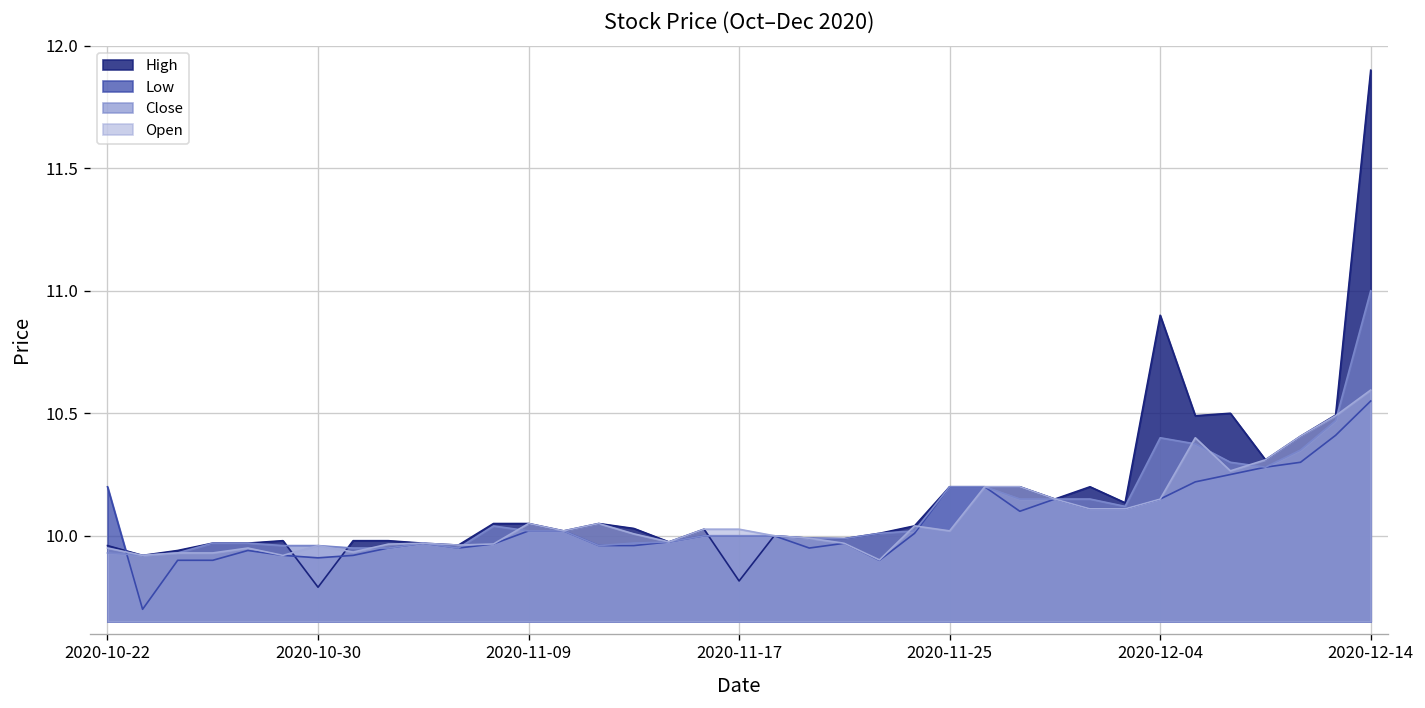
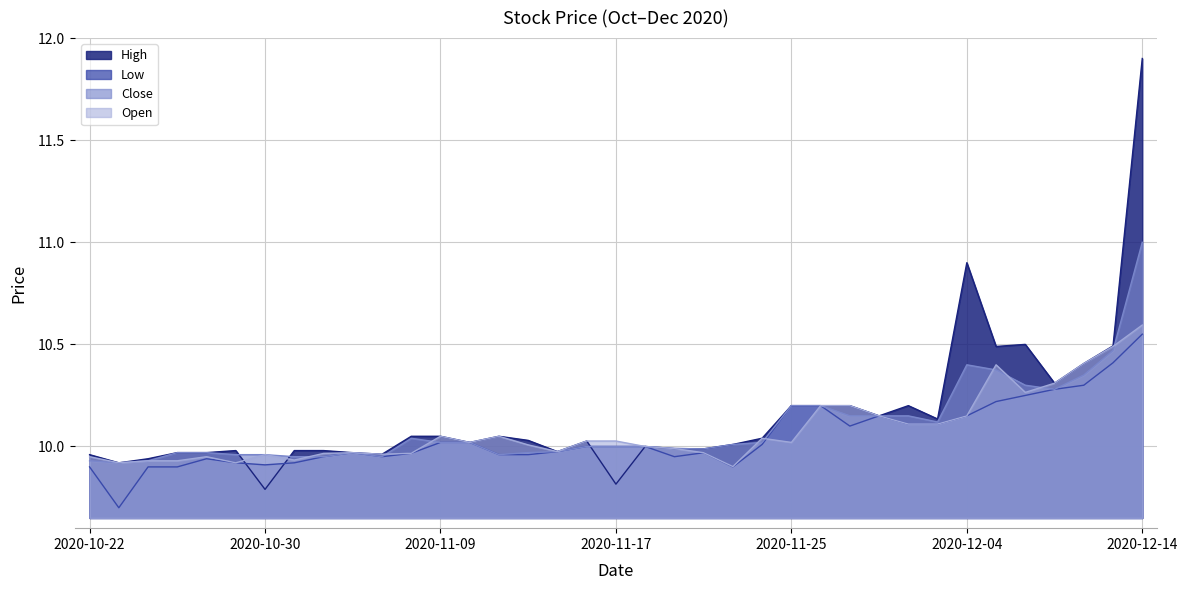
Low, 2020-10-22: 10.2 -> 9.9
